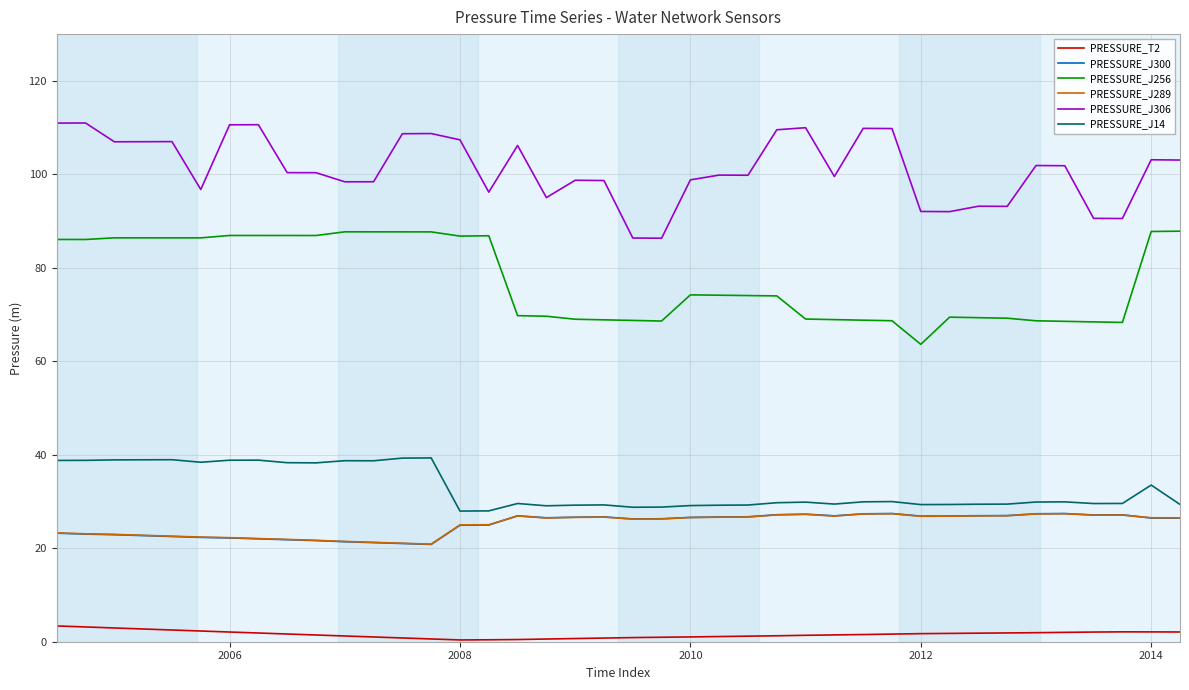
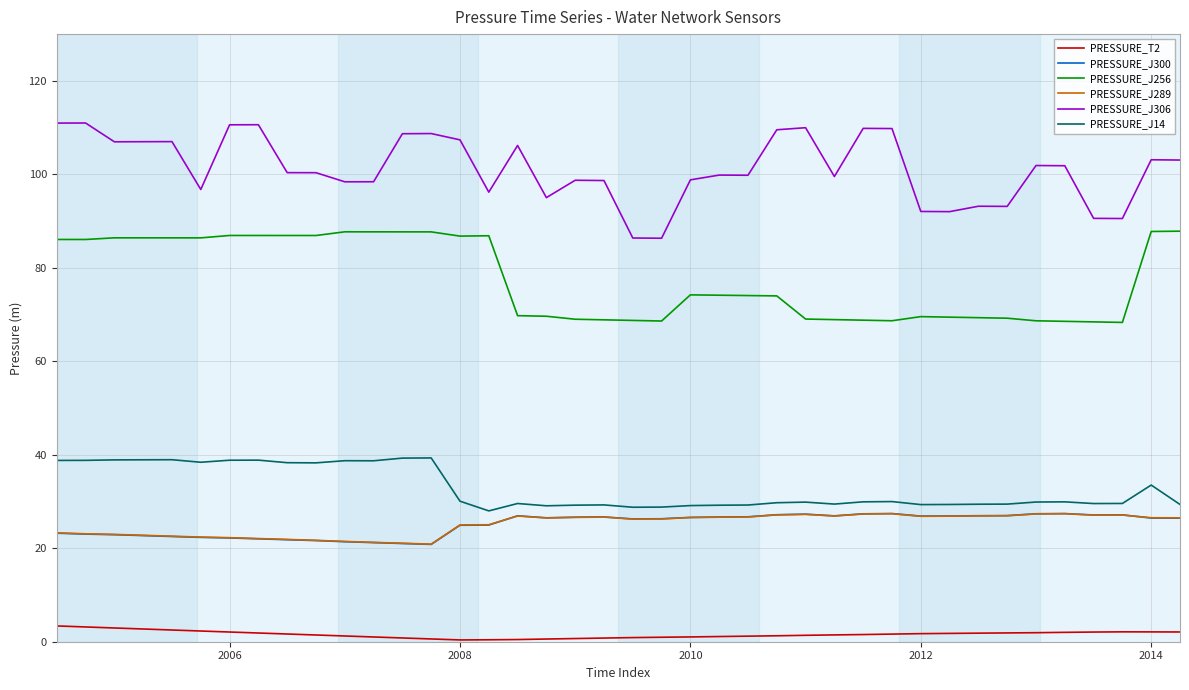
PRESSURE_J14, 2008: 28 -> 30
PRESSURE_J256, 2012: 64 -> 70
